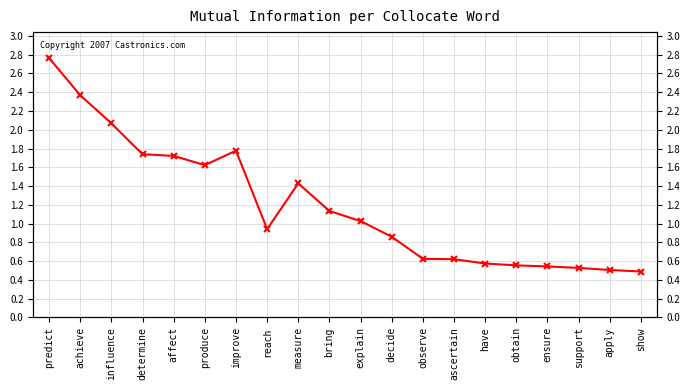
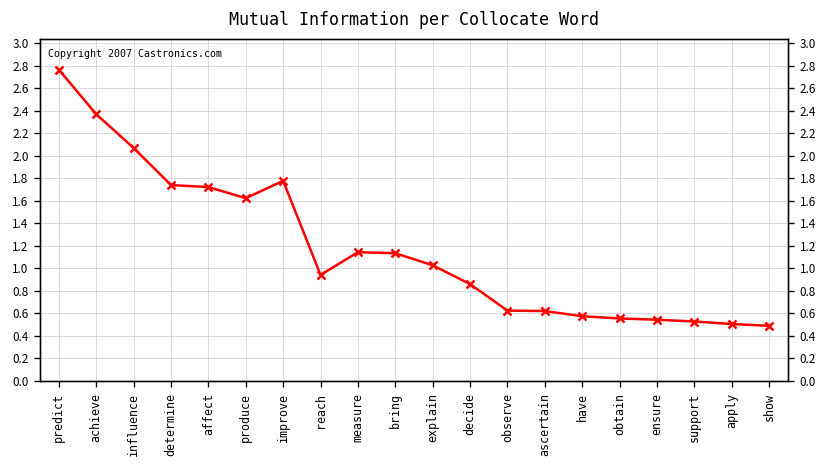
measure: 1.4 -> 1.1
